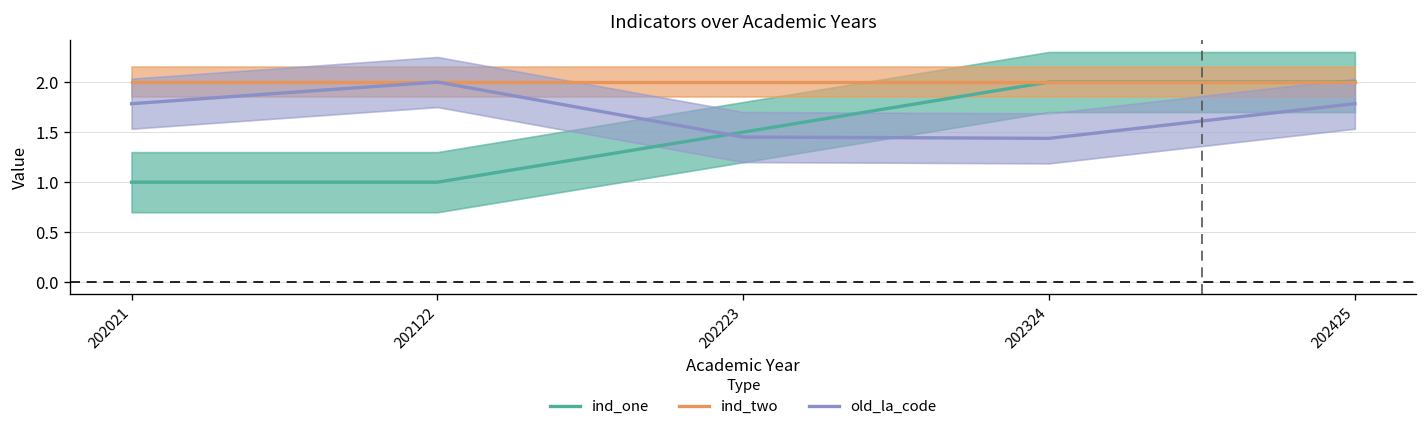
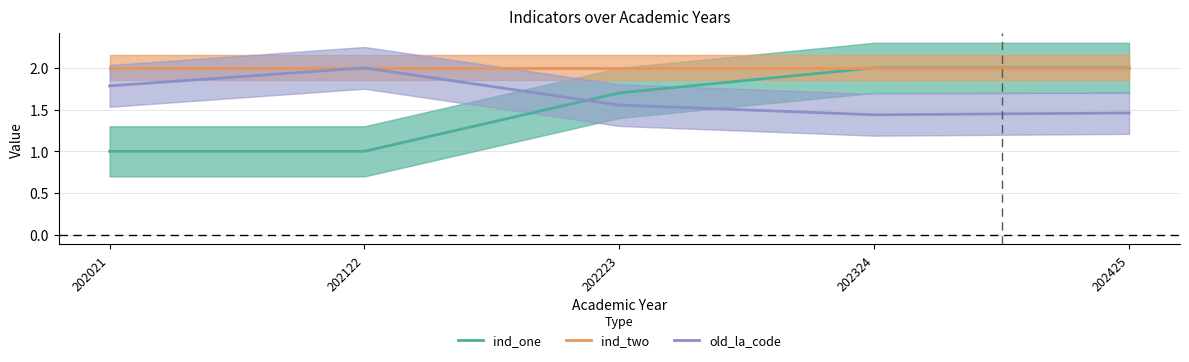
ind_one, 202223: 1.5 -> 1.7
old_la_code, 202223: 1.5 -> 1.6
old_la_code, 202425: 1.8 -> 1.5
